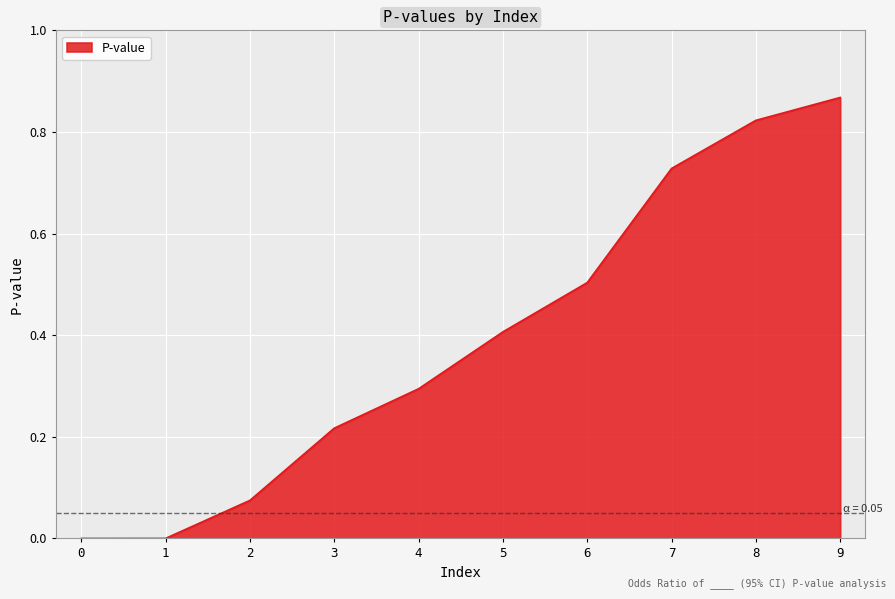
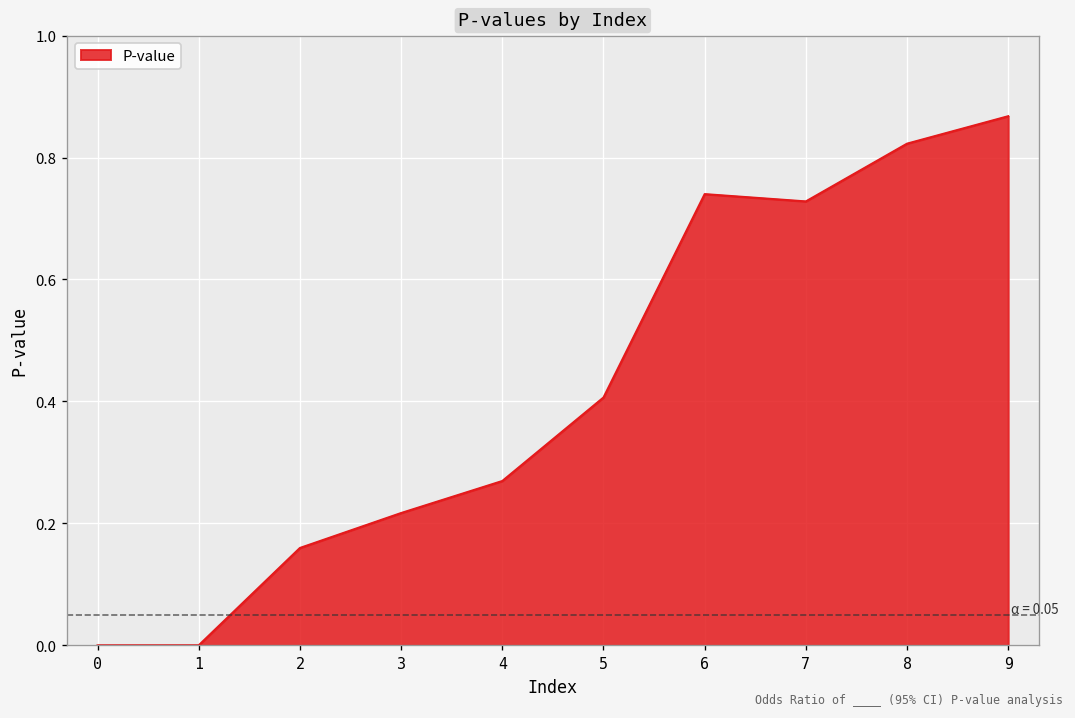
2: 0.07 -> 0.16
4: 0.29 -> 0.27
6: 0.50 -> 0.74
